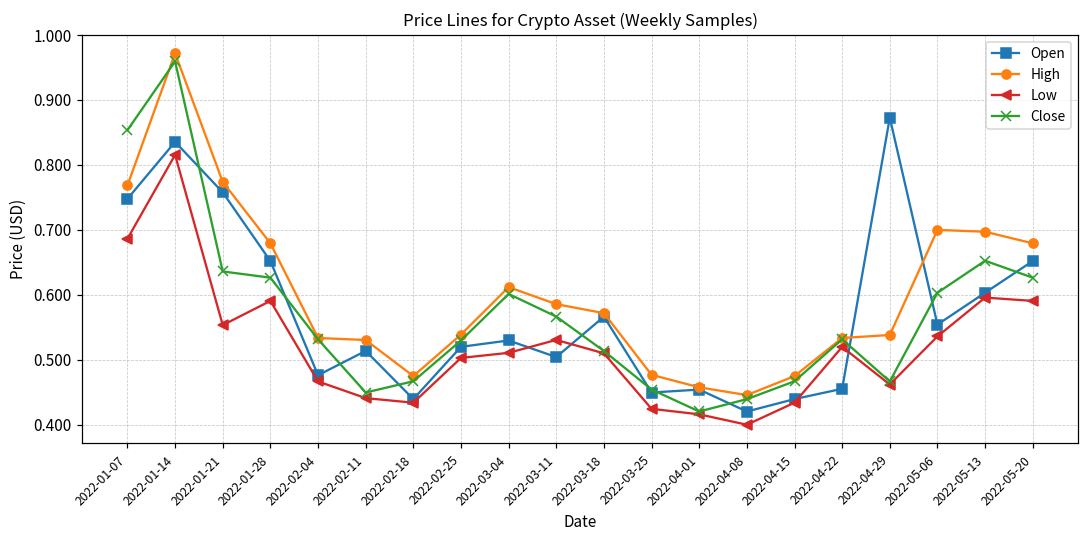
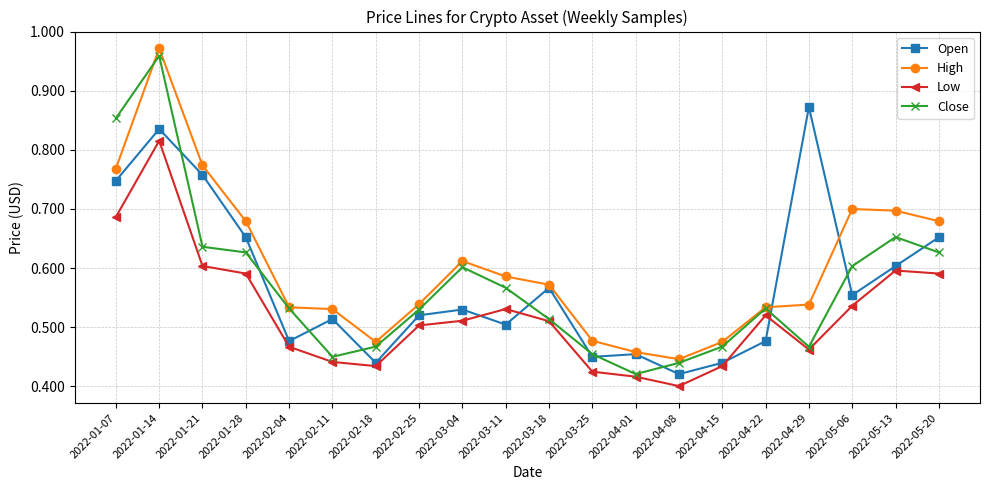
Low, 2022-01-21: 0.55 -> 0.60
Open, 2022-04-22: 0.46 -> 0.48
